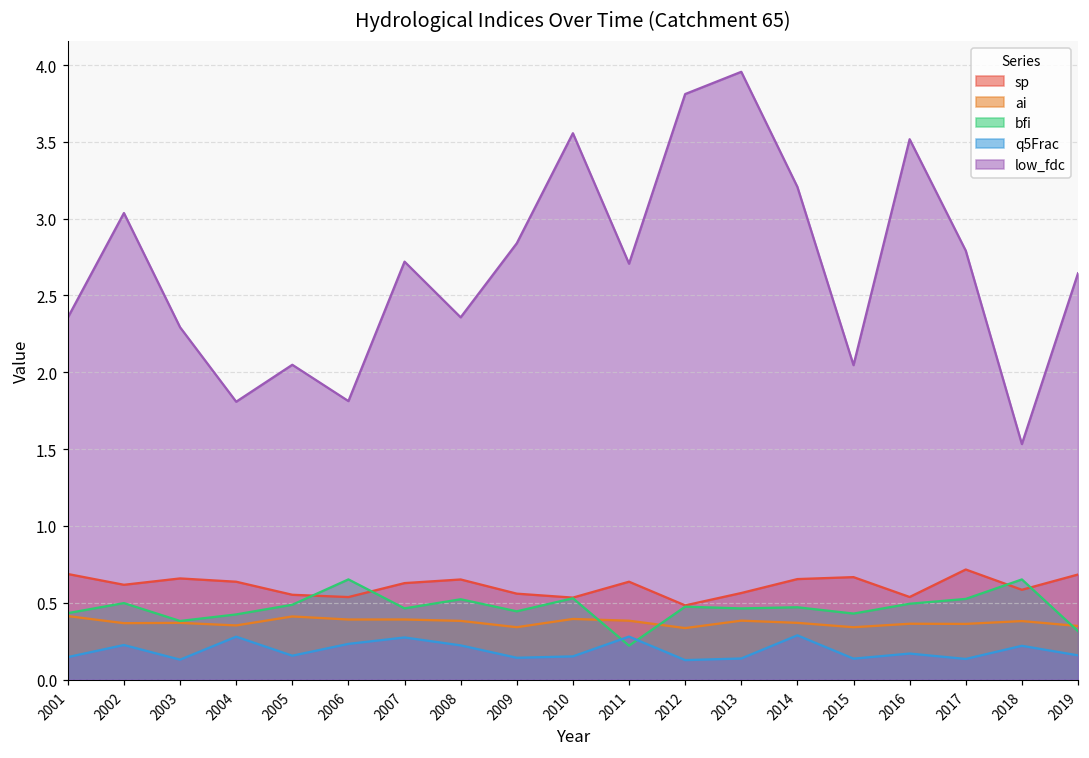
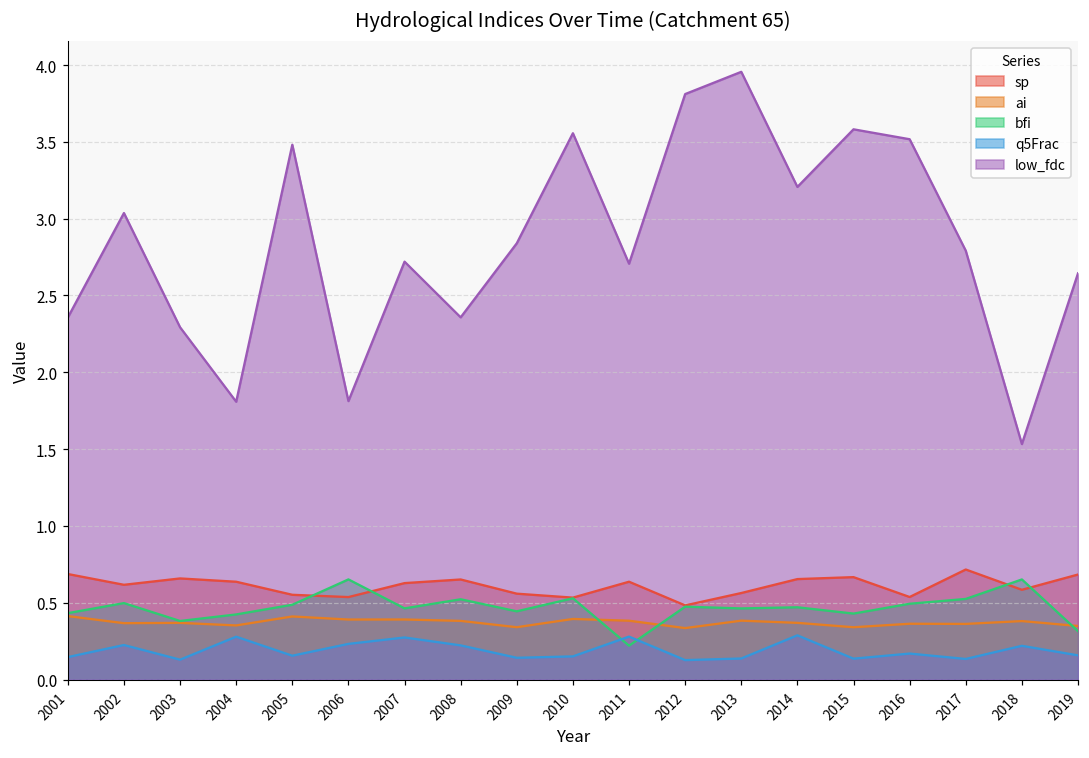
low_fdc, 2005: 2.05 -> 3.48
low_fdc, 2015: 2.05 -> 3.58
